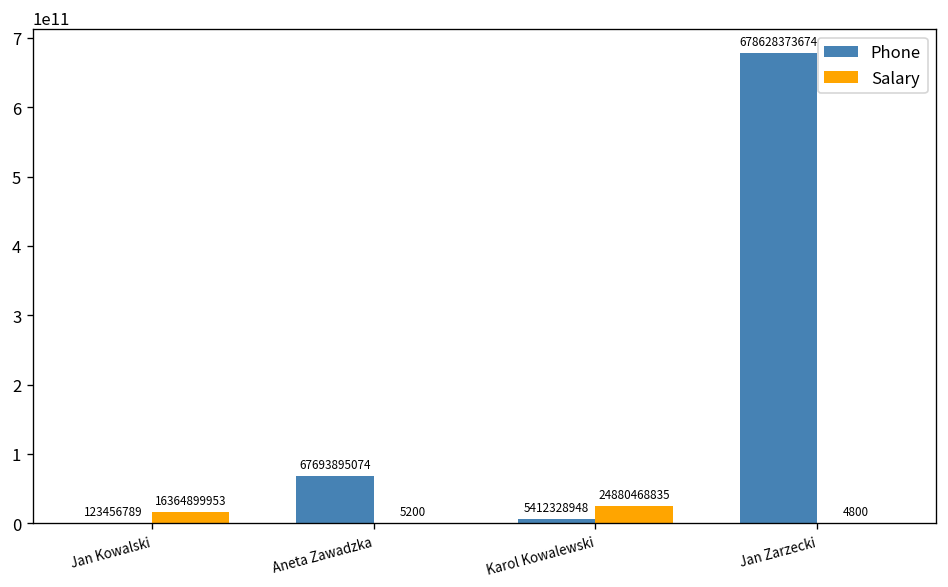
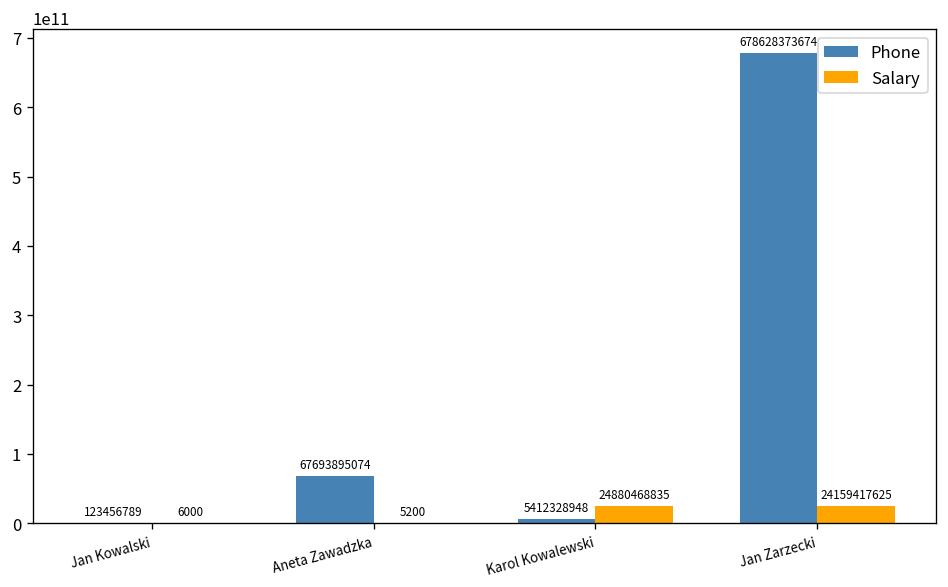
Salary, Jan Kowalski: 16364899953 -> 6000
Salary, Jan Zarzecki: 4800 -> 24159417625
